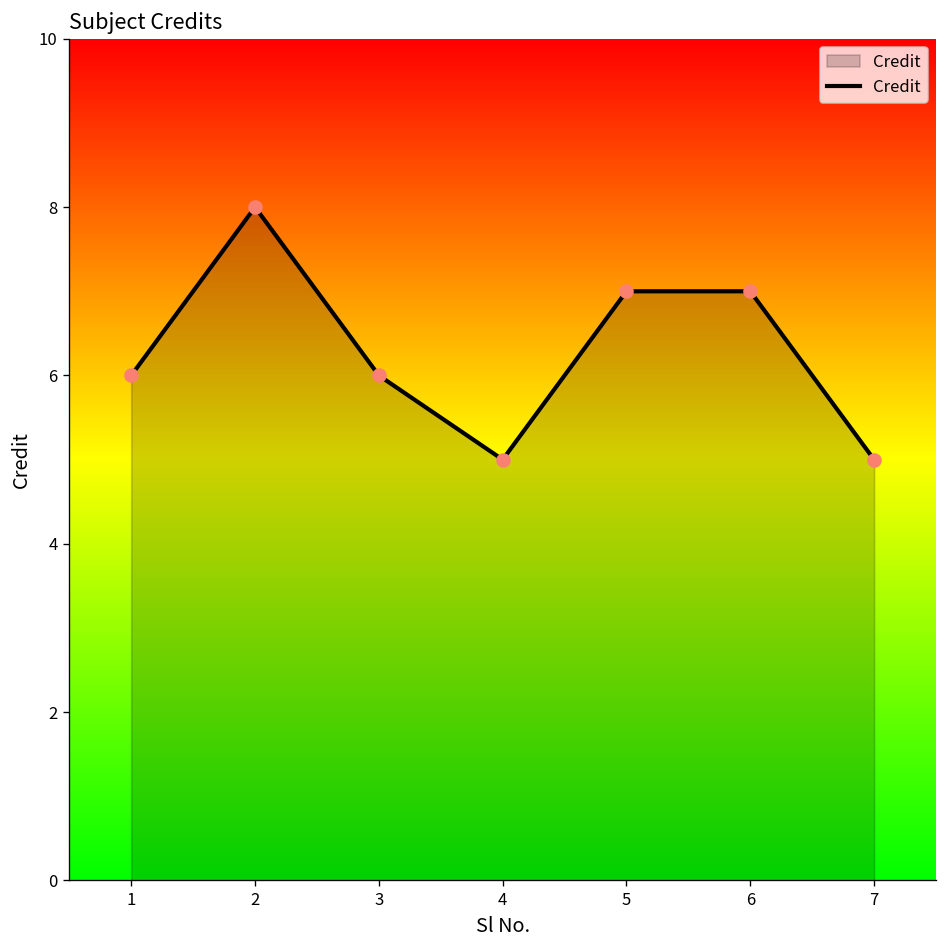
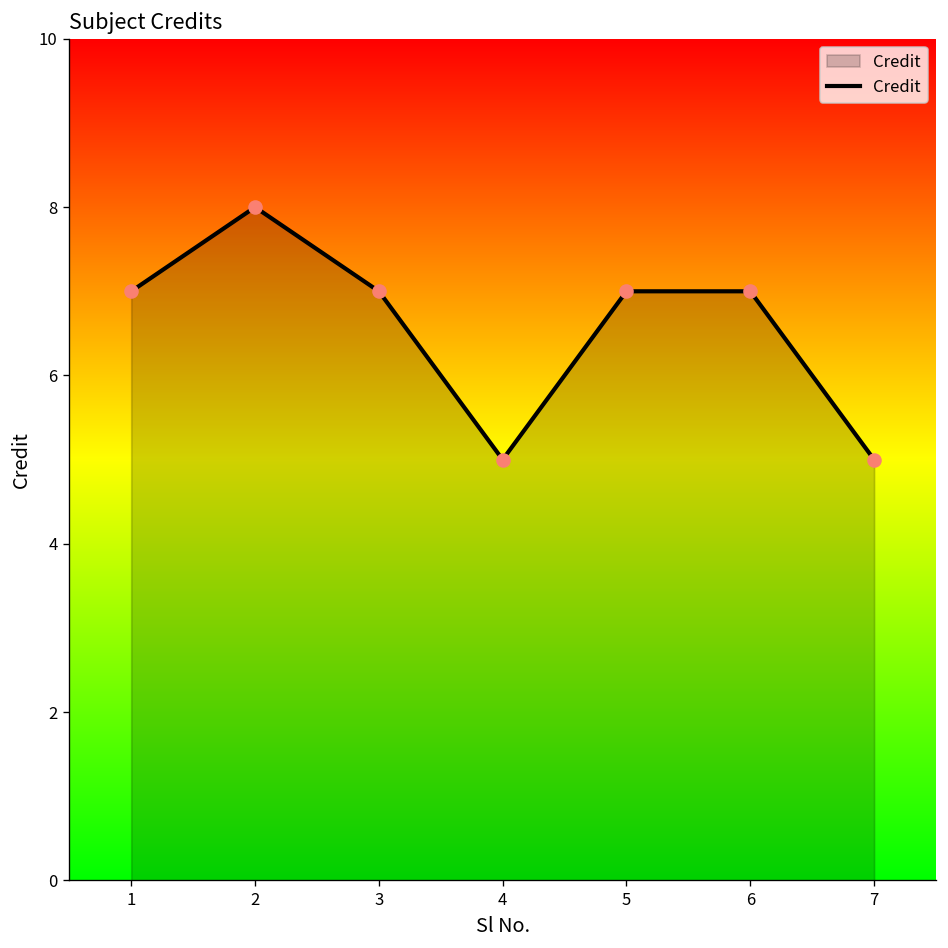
1: 6 -> 7
3: 6 -> 7
